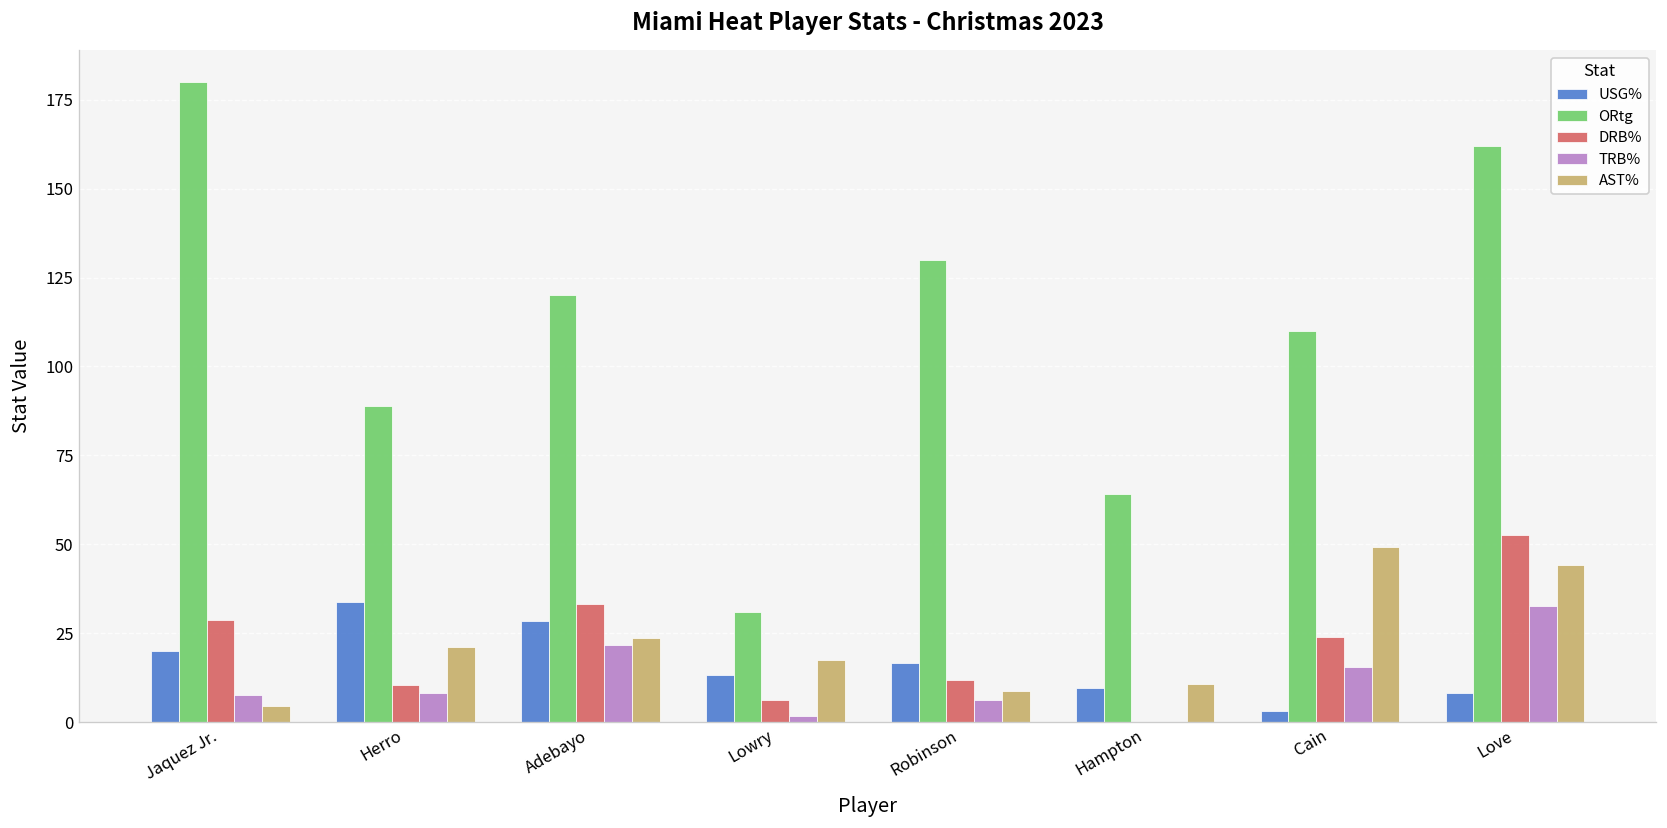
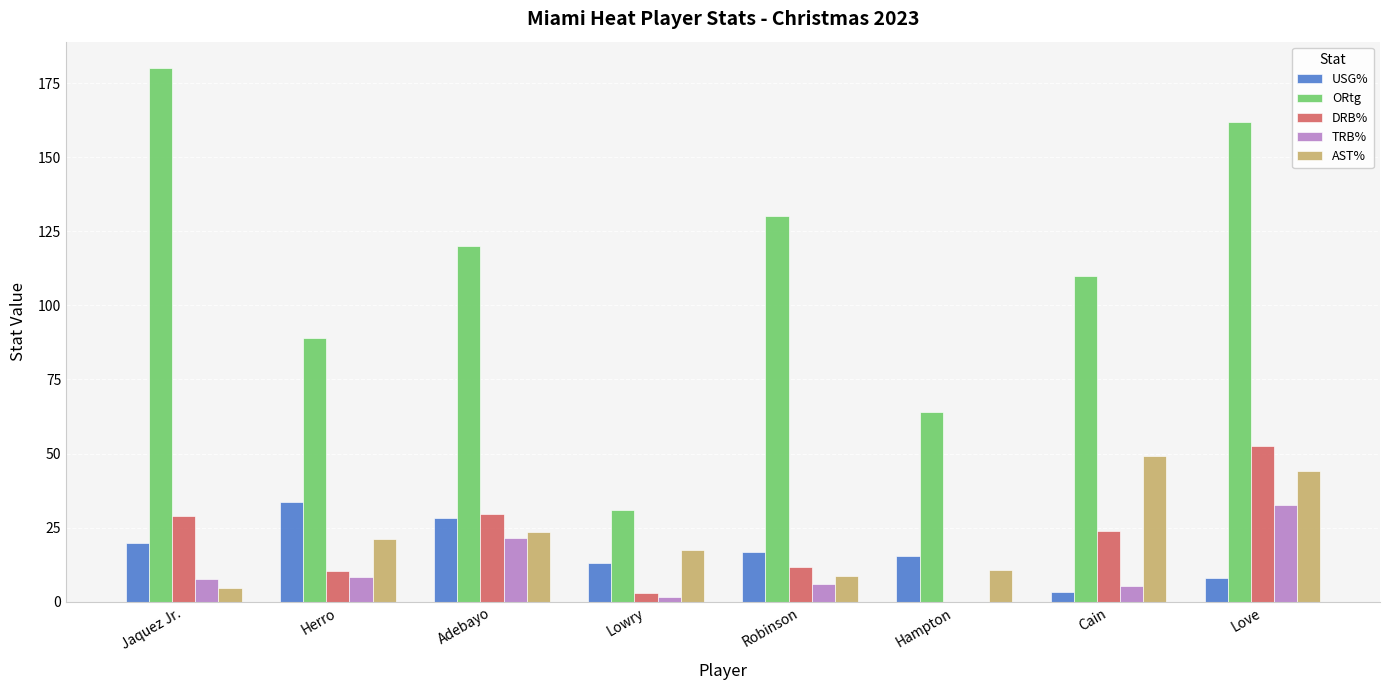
DRB%, Adebayo: 33 -> 30
DRB%, Lowry: 6 -> 3
USG%, Hampton: 10 -> 15
TRB%, Cain: 16 -> 5
